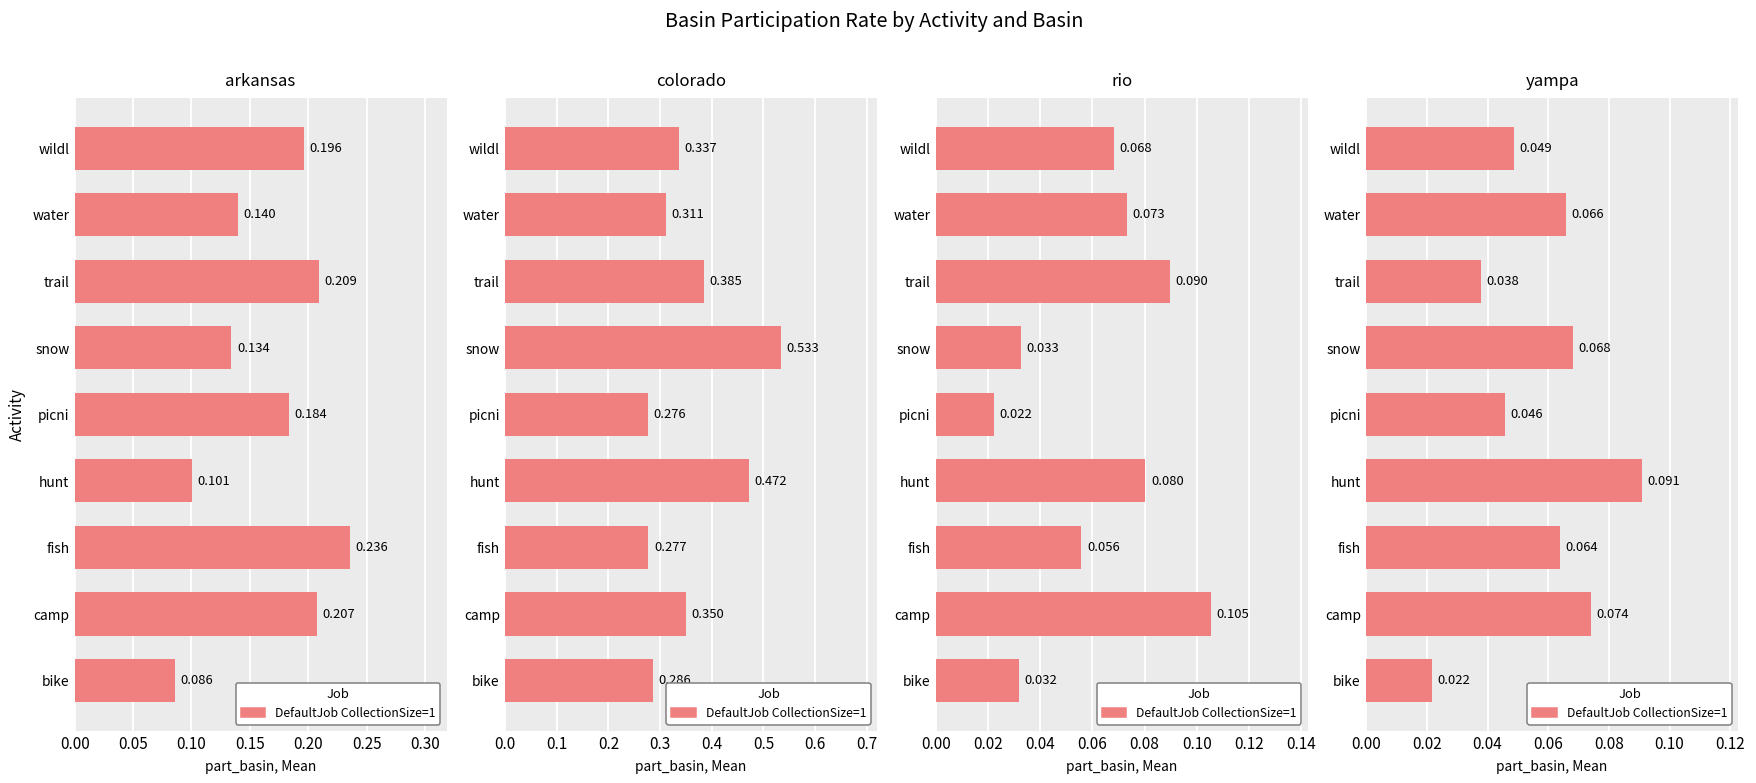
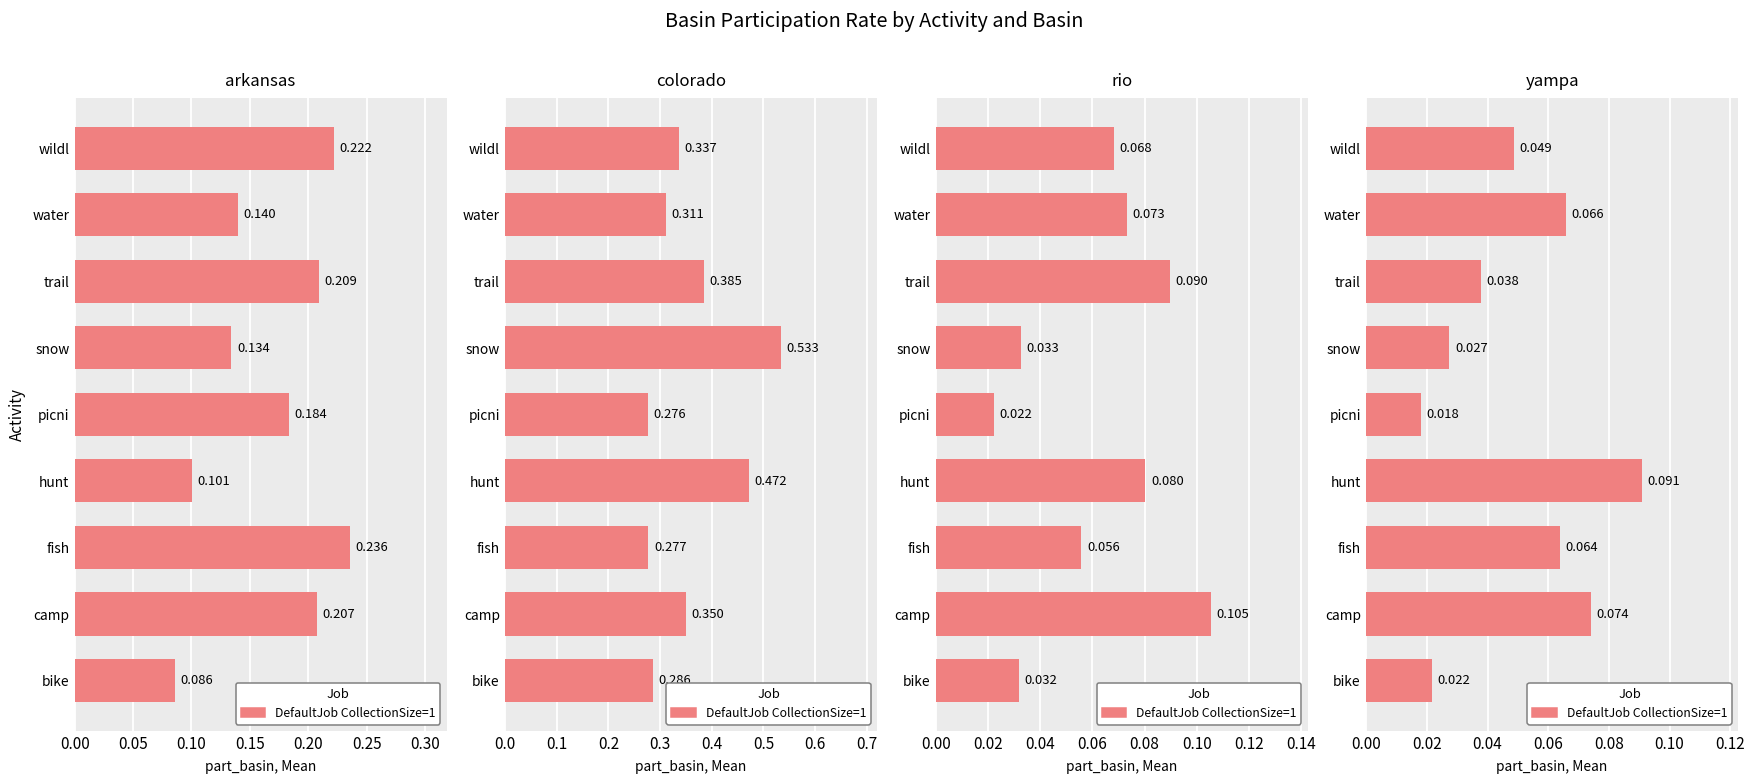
arkansas, wildl: 0.196 -> 0.222
yampa, snow: 0.068 -> 0.027
yampa, picni: 0.046 -> 0.018
